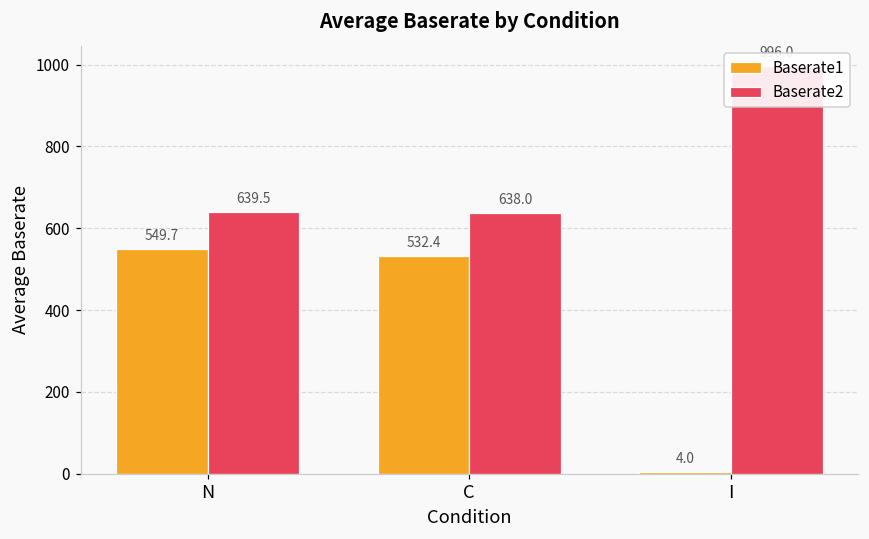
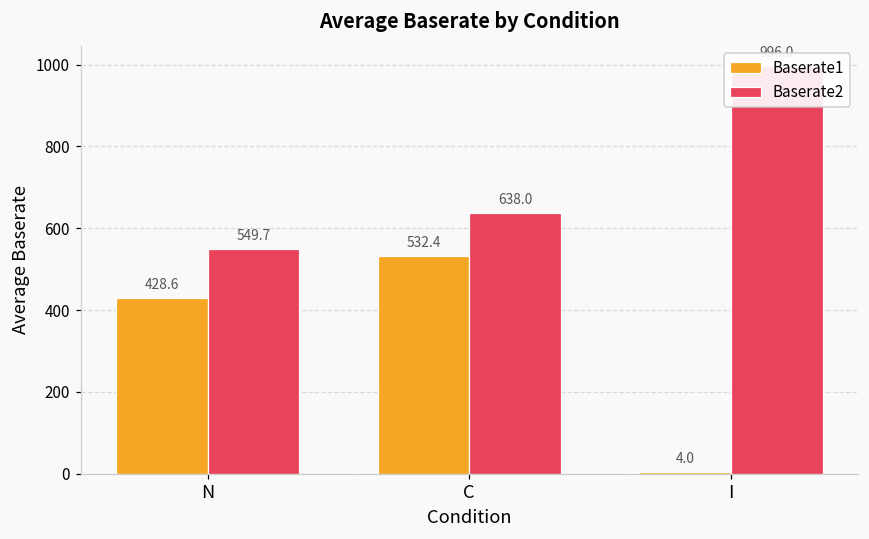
Baserate1, N: 549.7 -> 428.6
Baserate2, N: 639.5 -> 549.7
